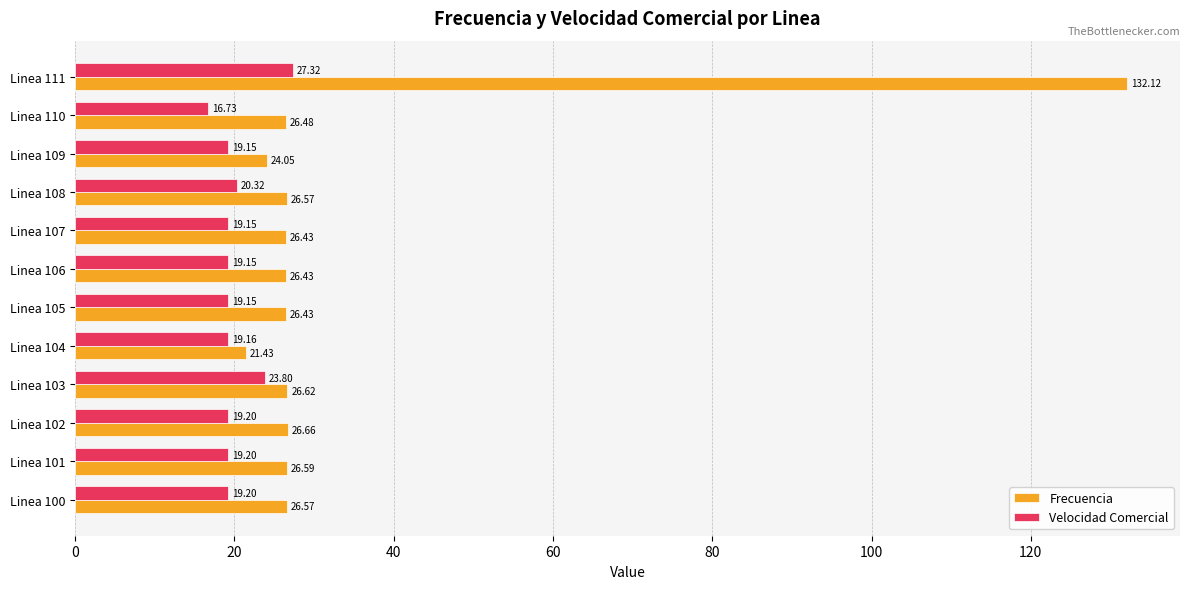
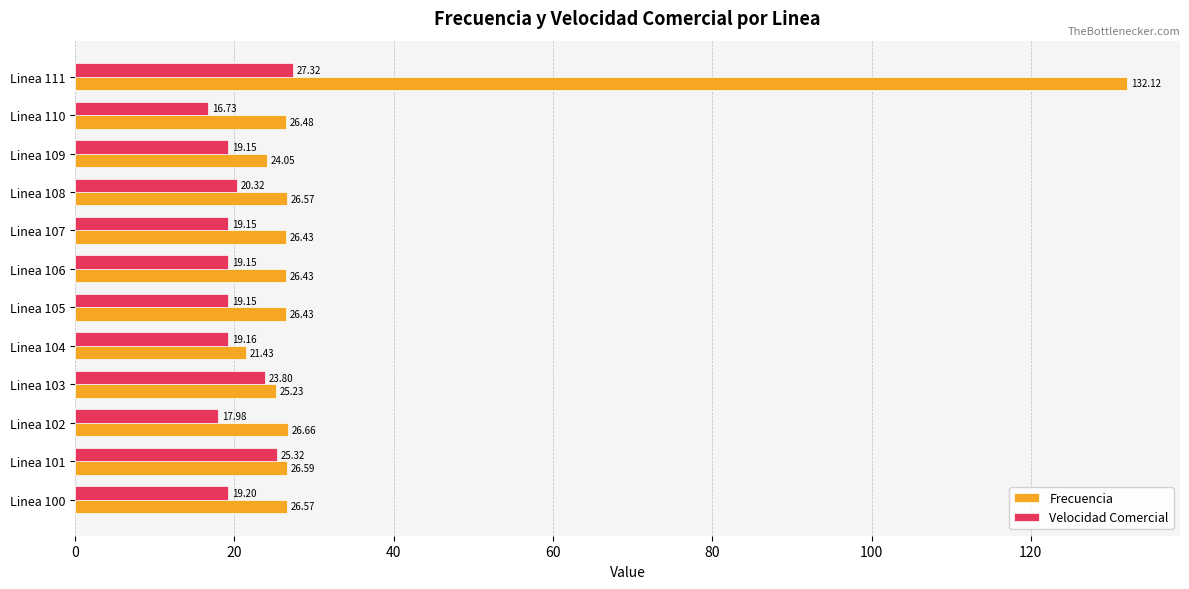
Frecuencia, Linea 103: 26.62 -> 25.23
Velocidad Comercial, Linea 102: 19.20 -> 17.98
Velocidad Comercial, Linea 101: 19.20 -> 25.32
